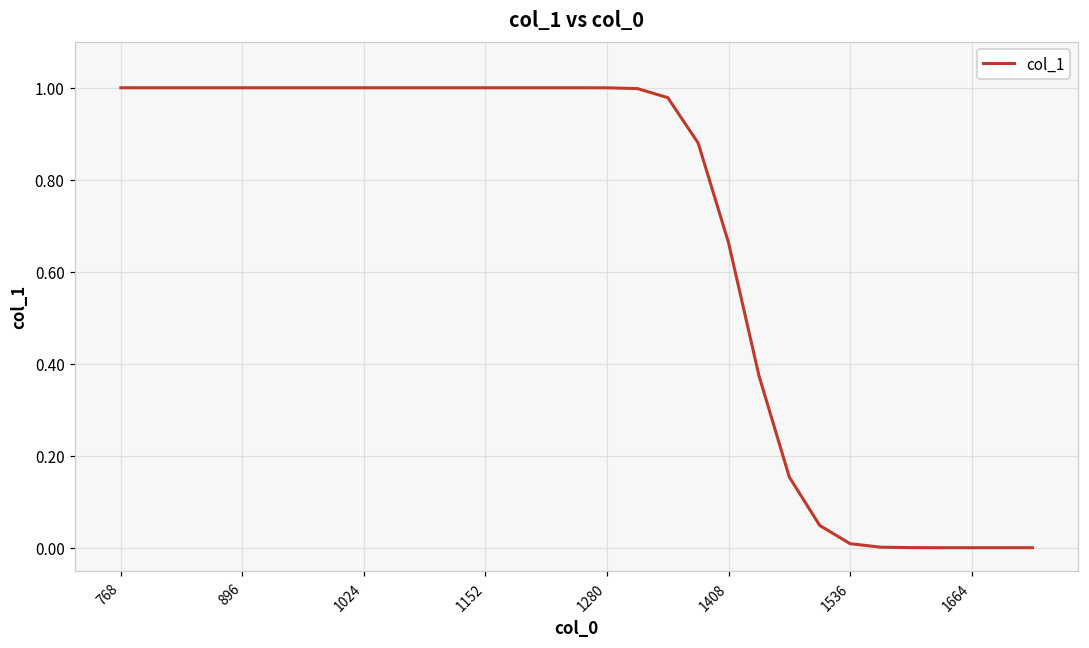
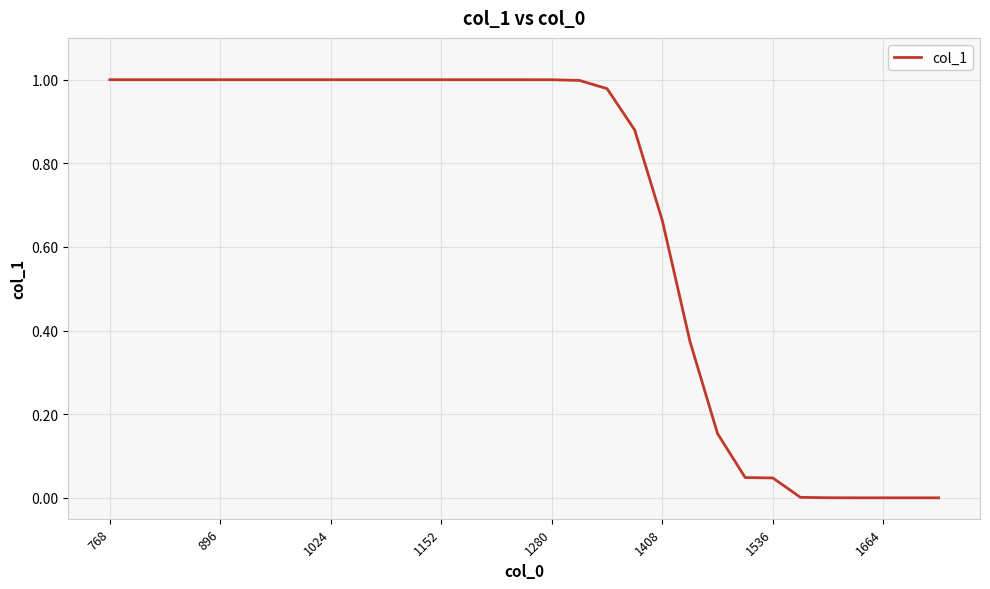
1536: 0.01 -> 0.05
